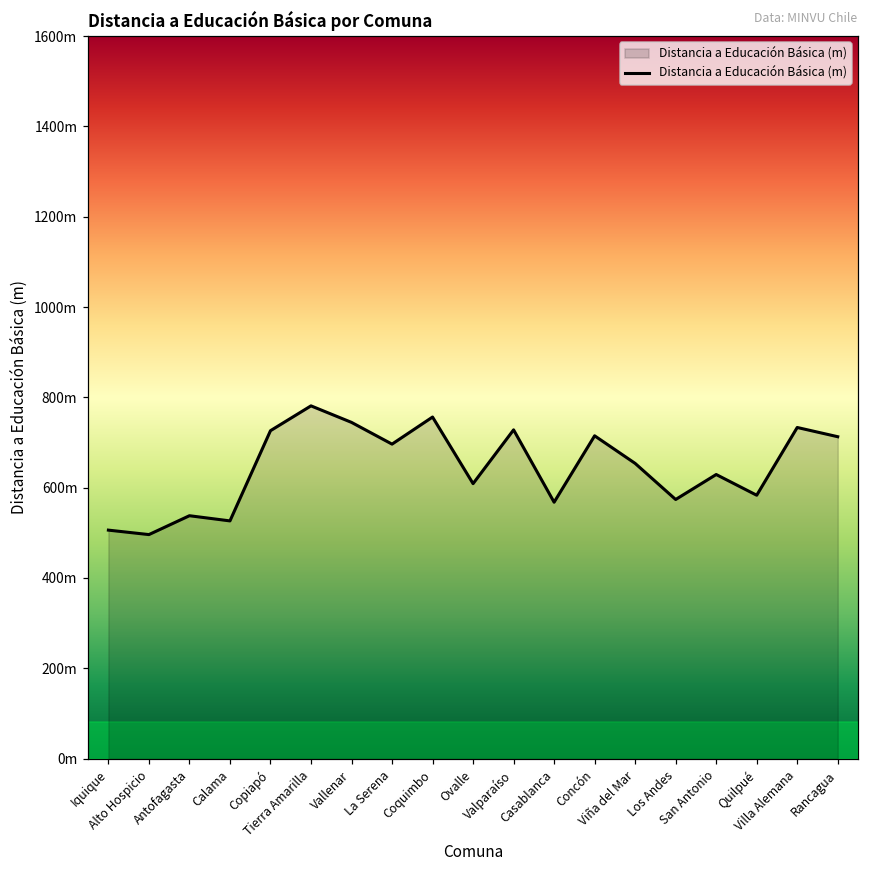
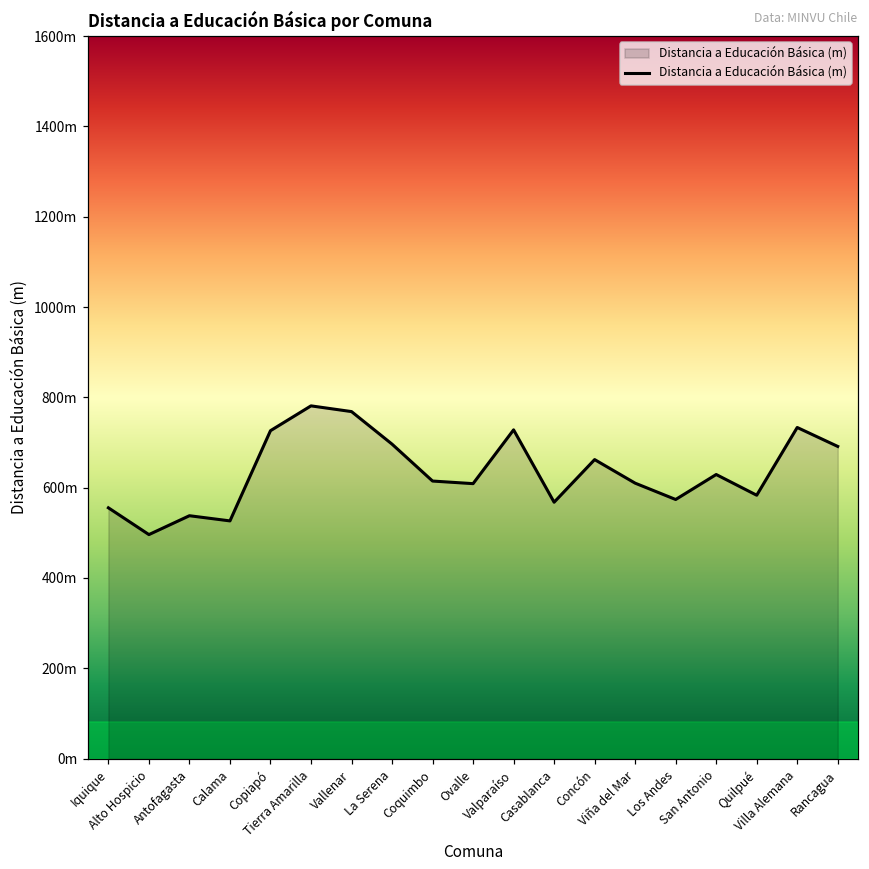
Iquique: 510m -> 560m
Vallenar: 740m -> 770m
Coquimbo: 760m -> 610m
Concón: 710m -> 660m
Viña del Mar: 650m -> 610m
Rancagua: 710m -> 690m
